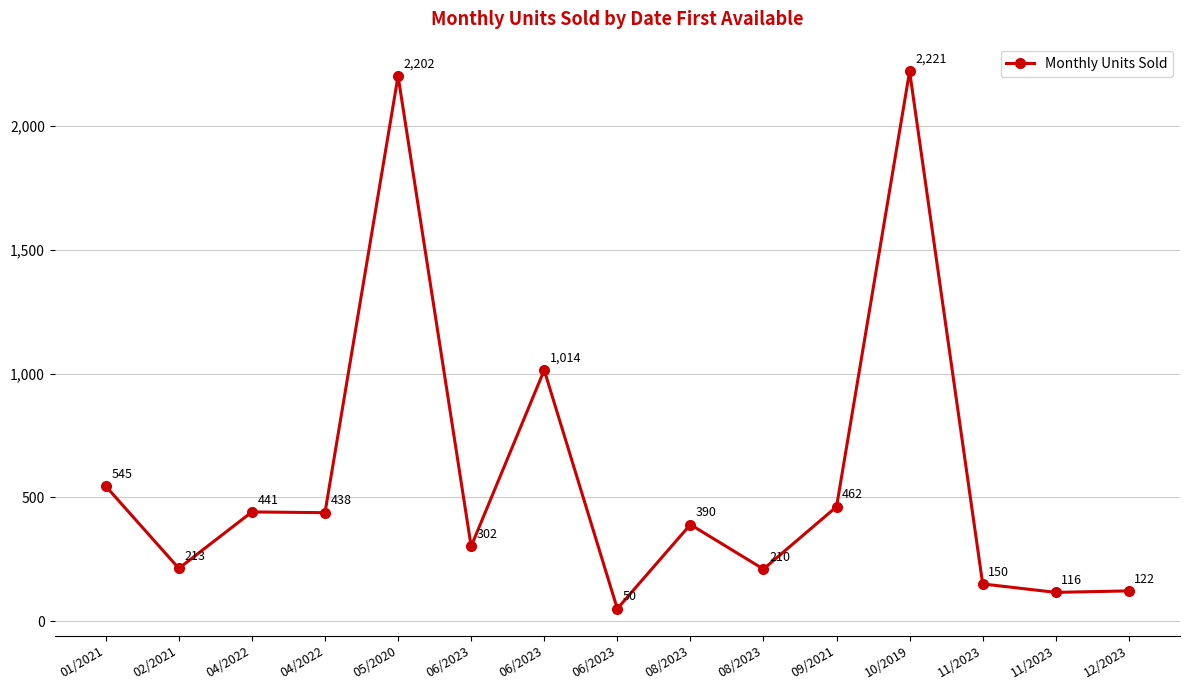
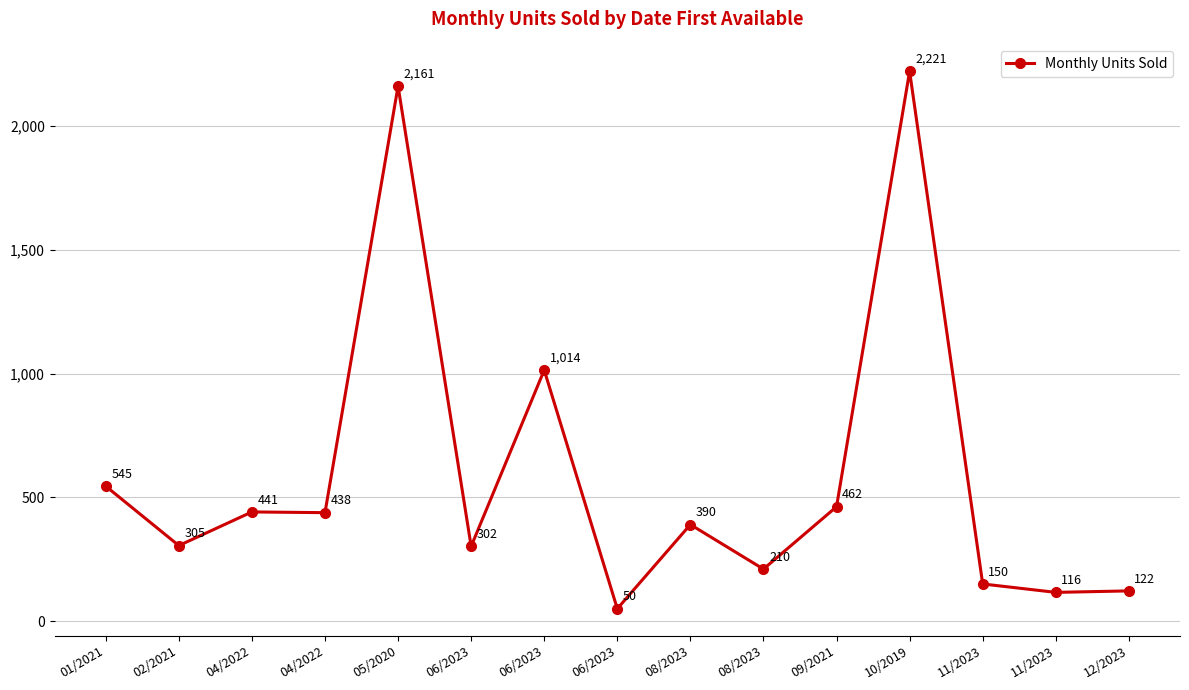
02/2021: 213 -> 305
05/2020: 2,202 -> 2,161
